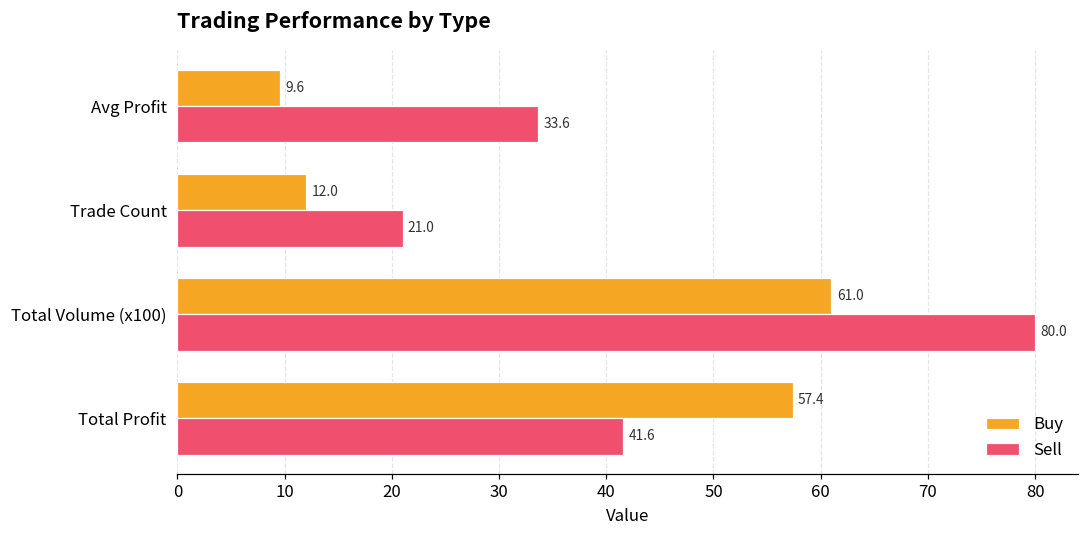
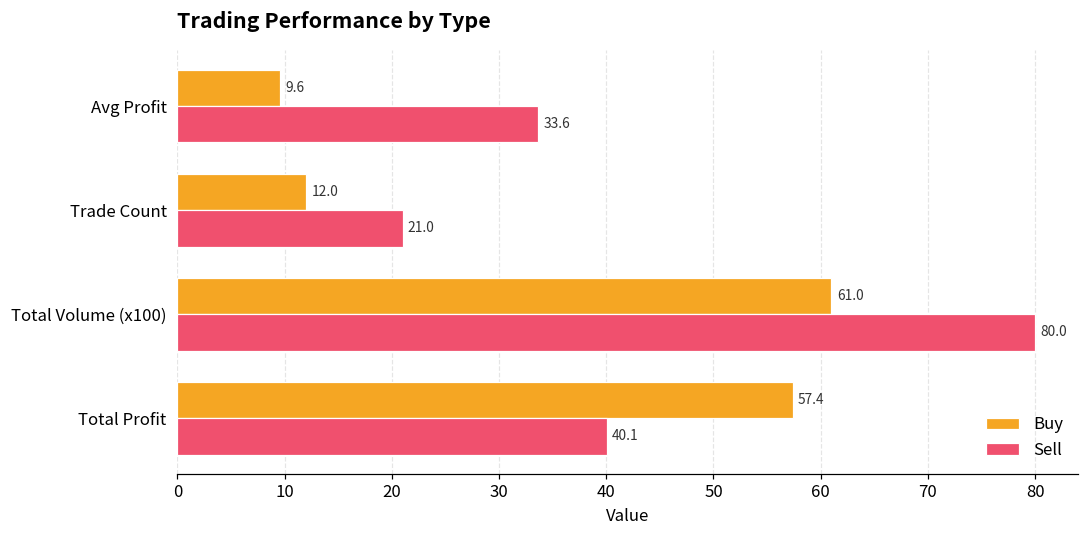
Sell, Total Profit: 41.6 -> 40.1
